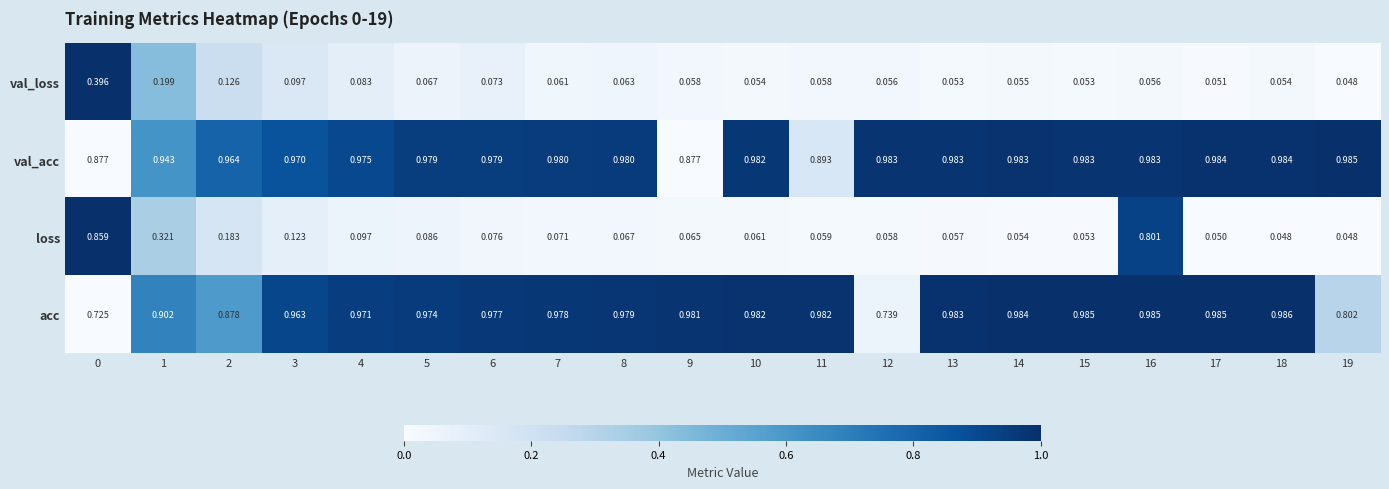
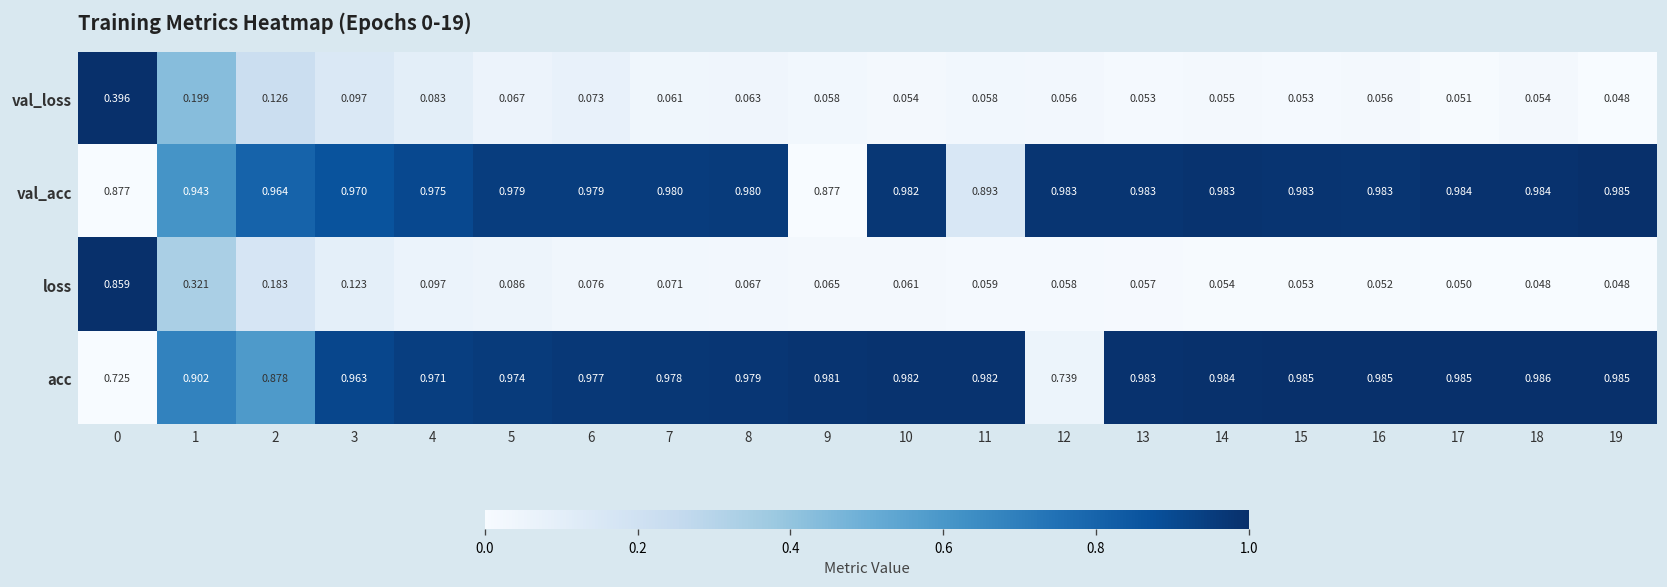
loss, 16: 0.801 -> 0.052
acc, 19: 0.802 -> 0.985
